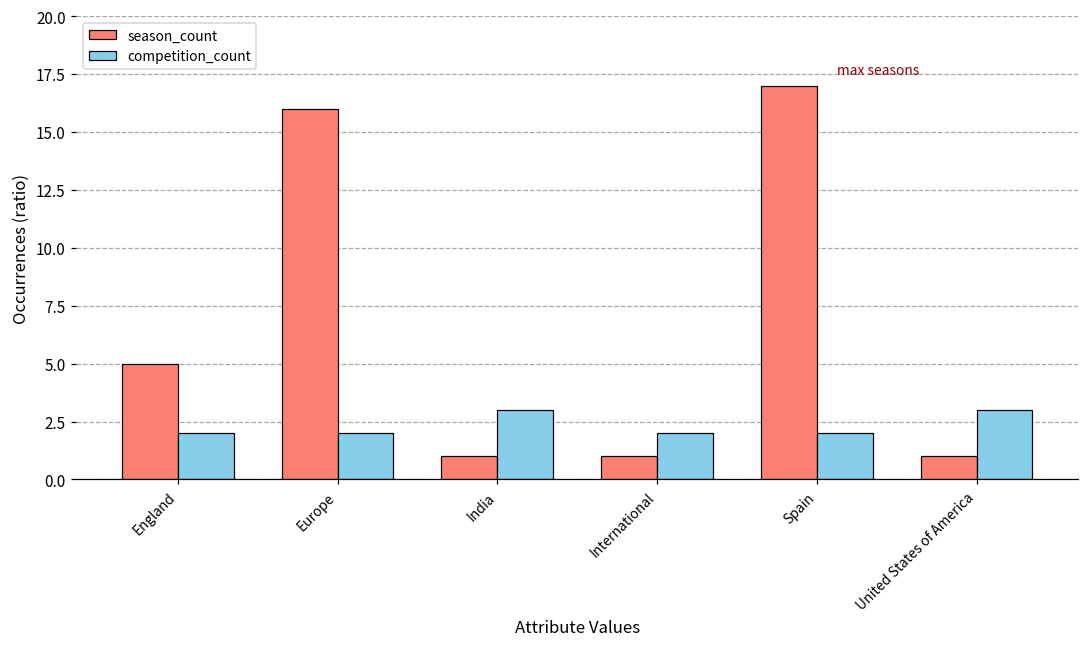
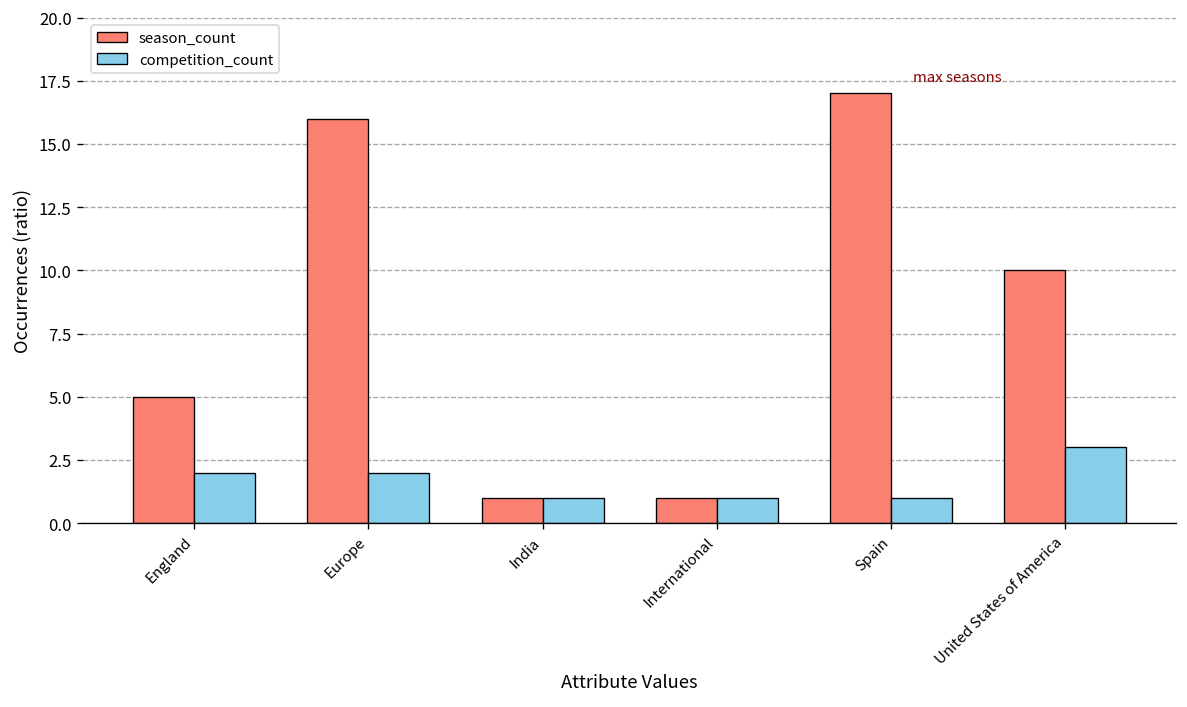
competition_count, India: 3 -> 1
competition_count, International: 2 -> 1
competition_count, Spain: 2 -> 1
season_count, United States of America: 1 -> 10
